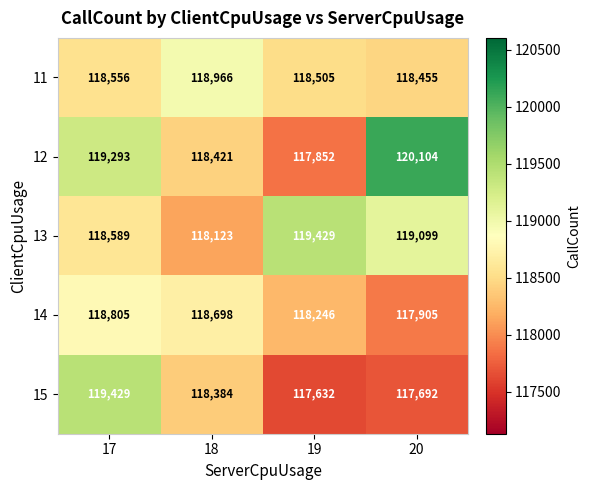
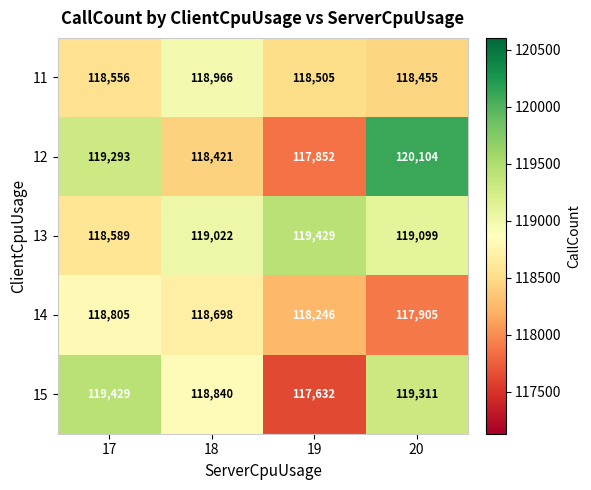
13, 18: 118,123 -> 119,022
15, 18: 118,384 -> 118,840
15, 20: 117,692 -> 119,311
